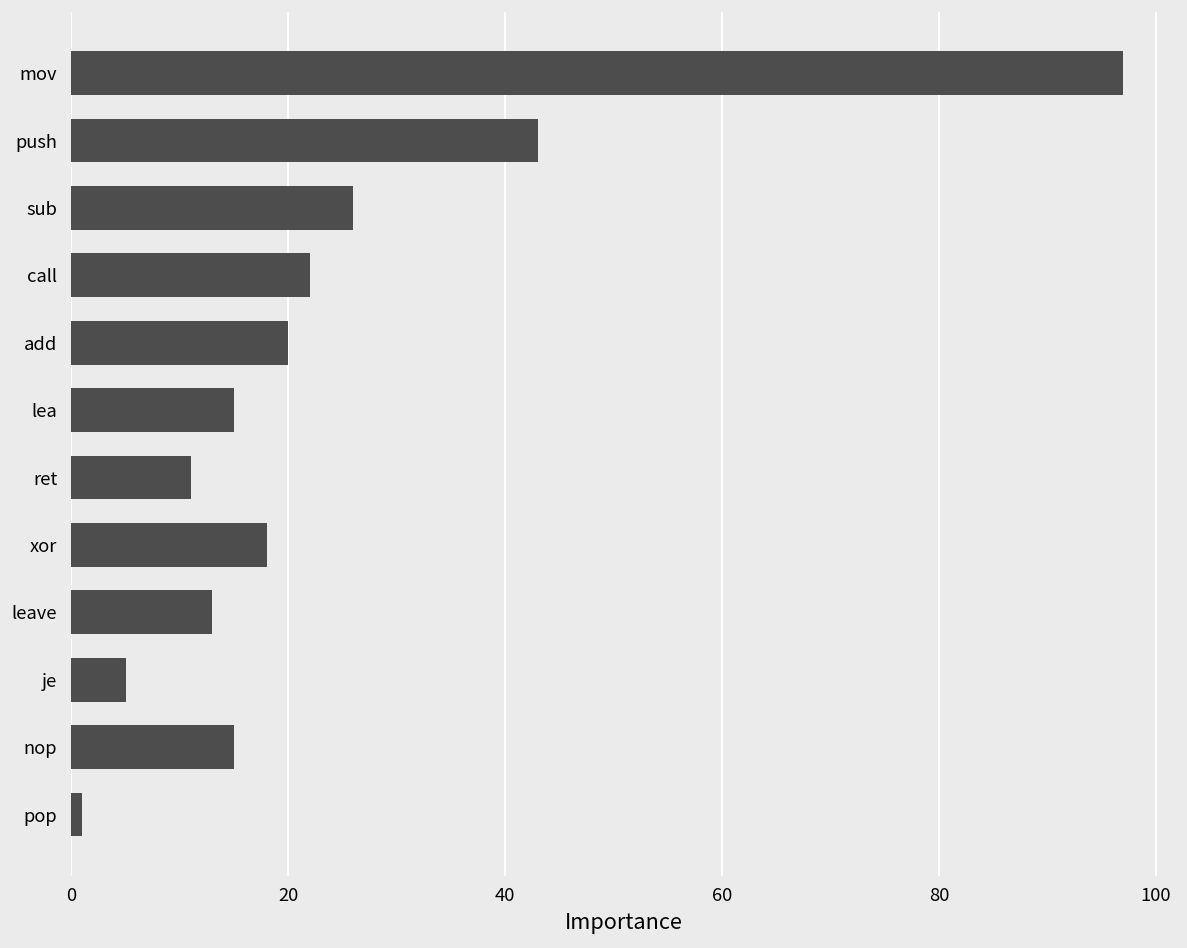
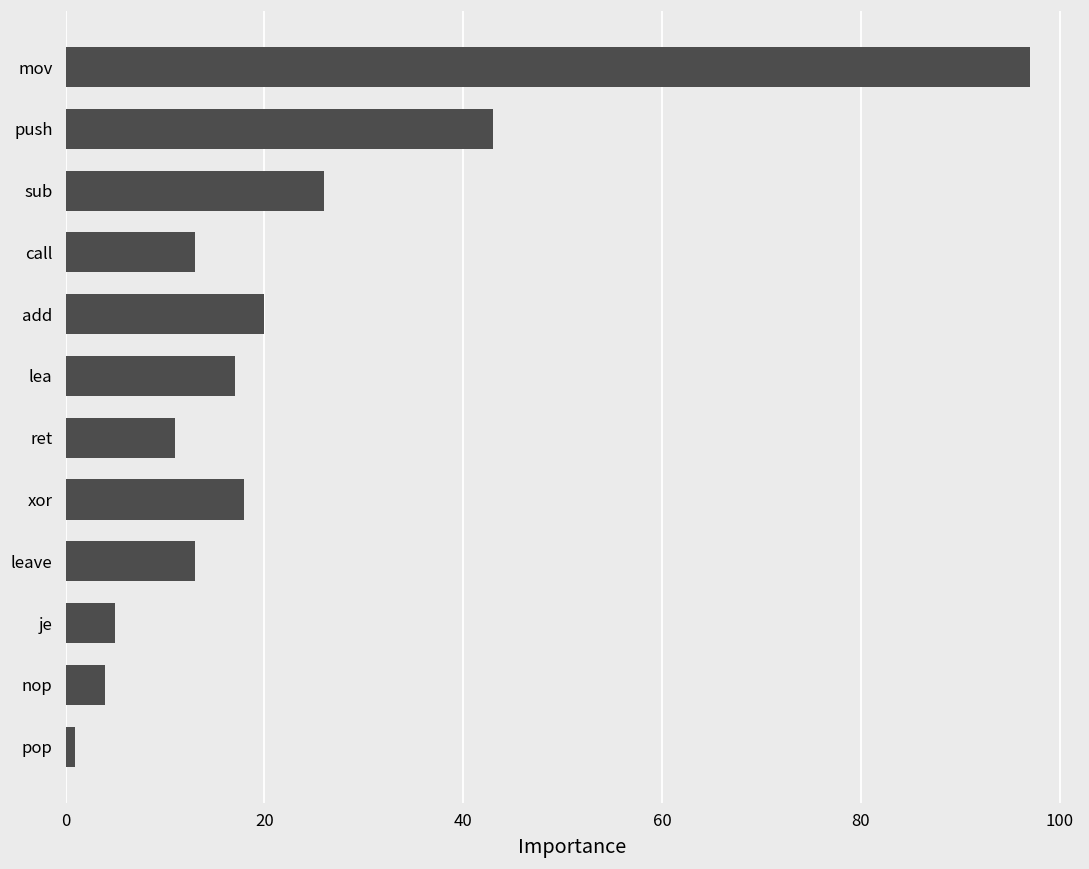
call: 22 -> 13
lea: 15 -> 17
nop: 15 -> 4
